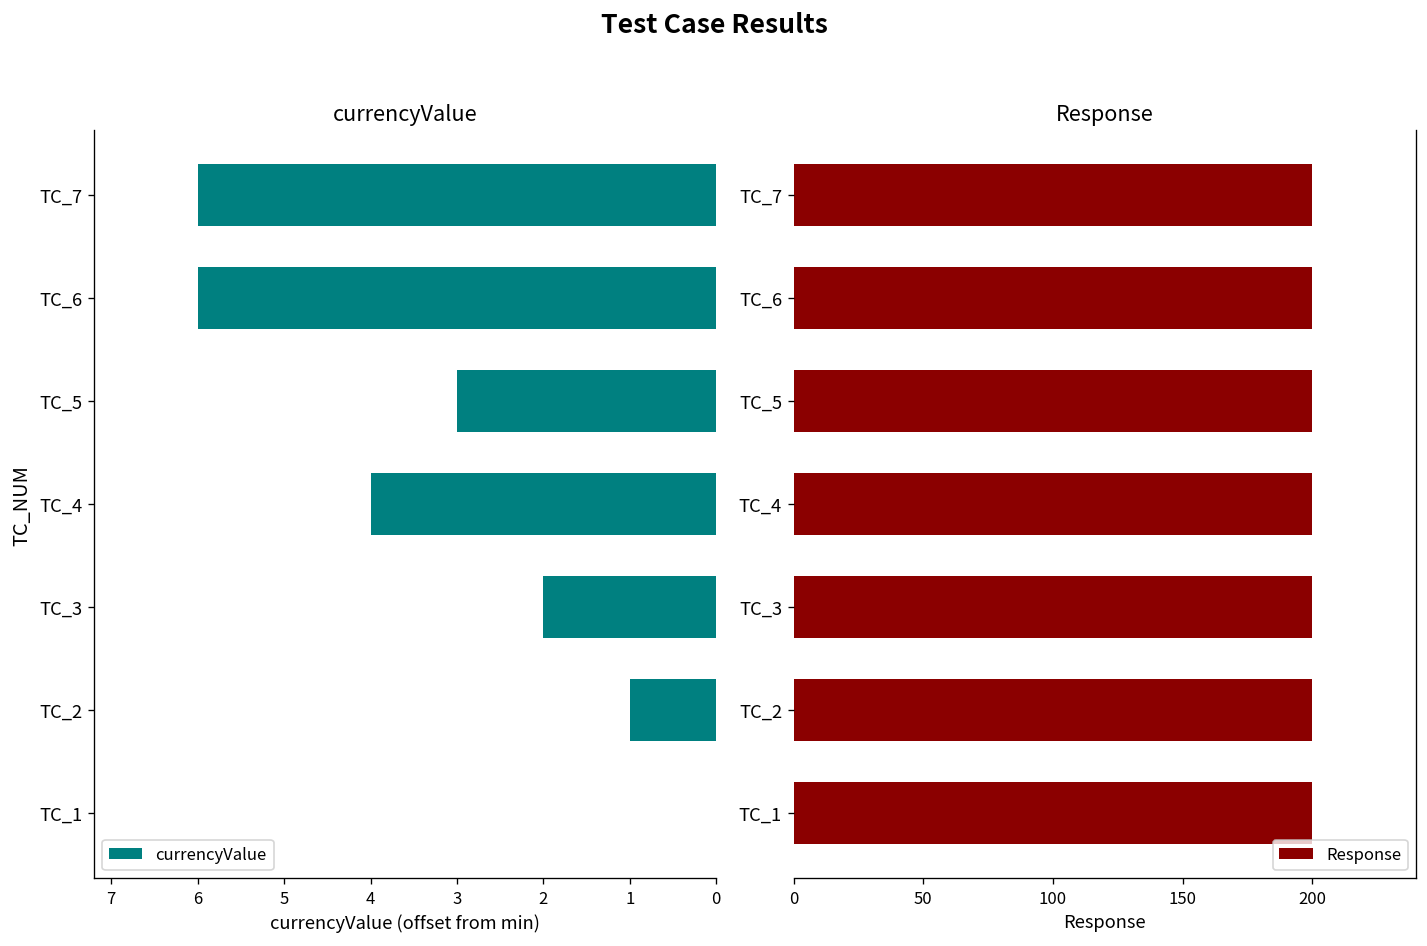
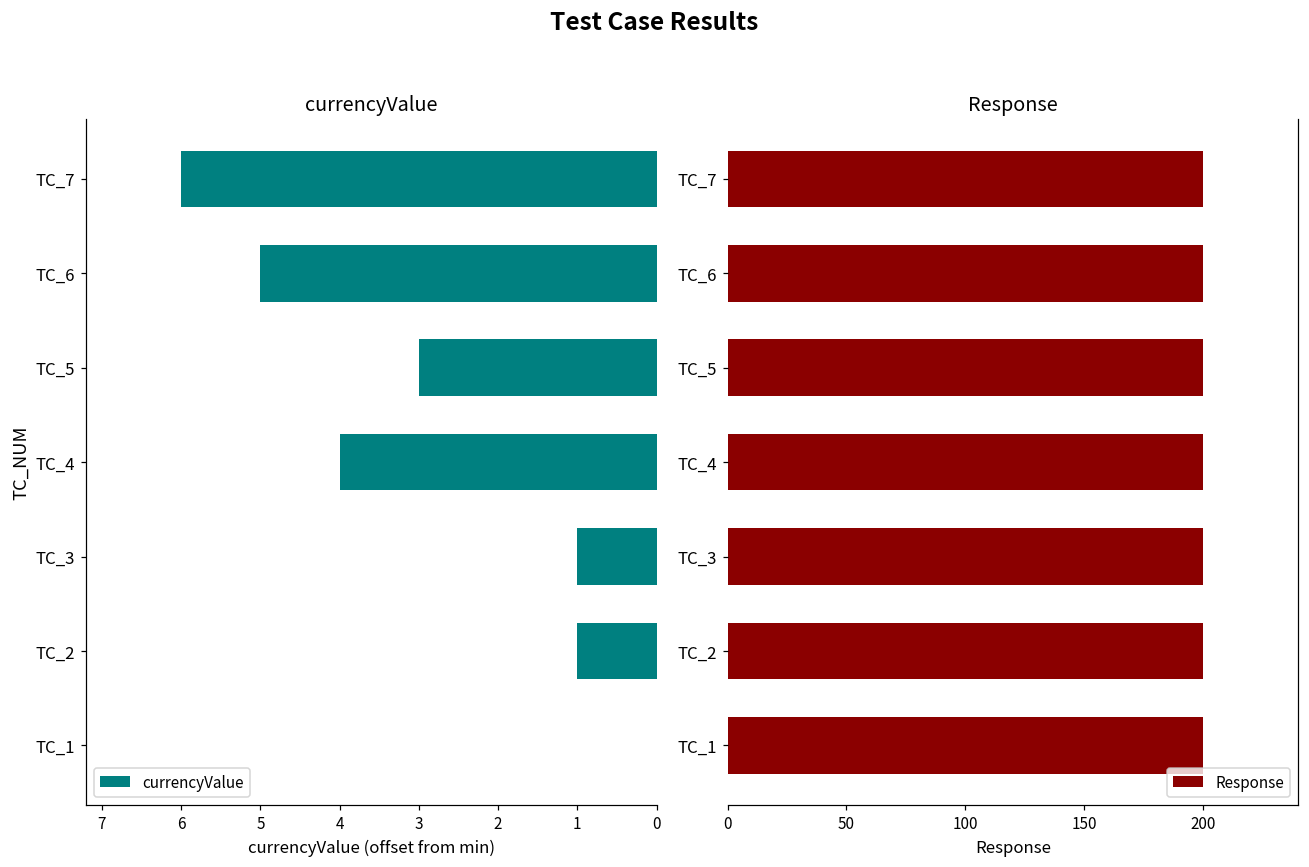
currencyValue, TC_6: 6.0 -> 5.0
currencyValue, TC_3: 2.0 -> 1.0
